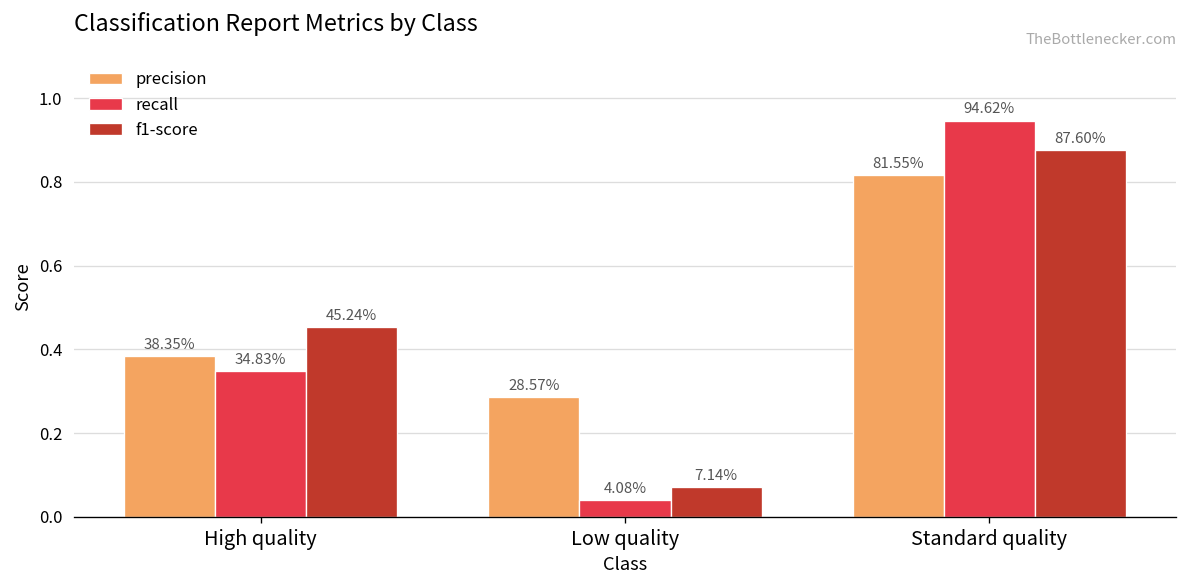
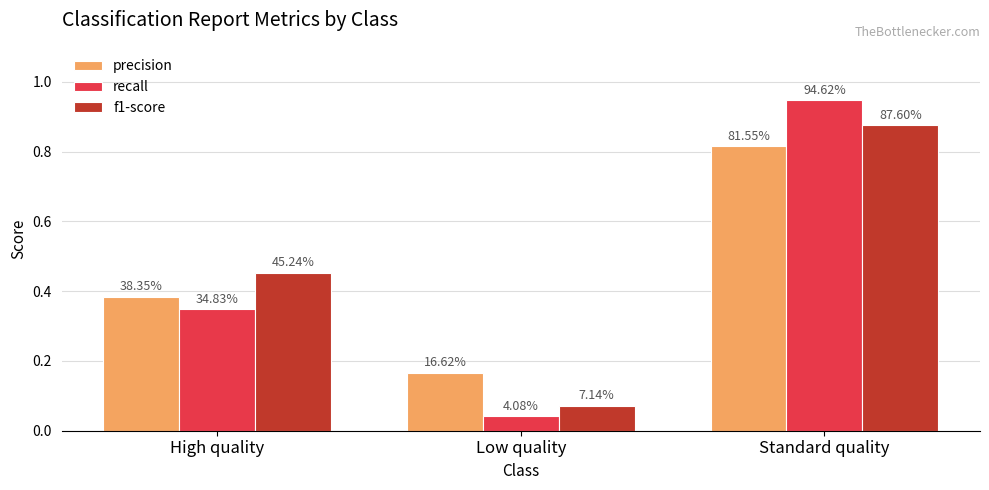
precision, Low quality: 28.57% -> 16.62%
